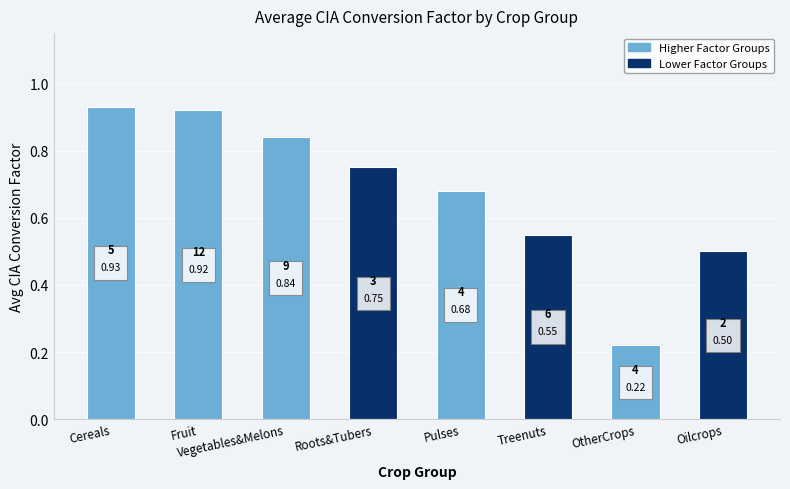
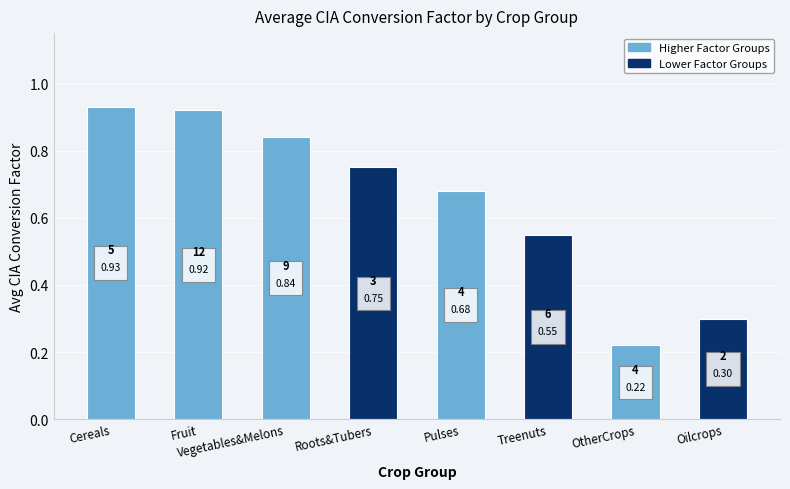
Oilcrops: 0.5 -> 0.3
